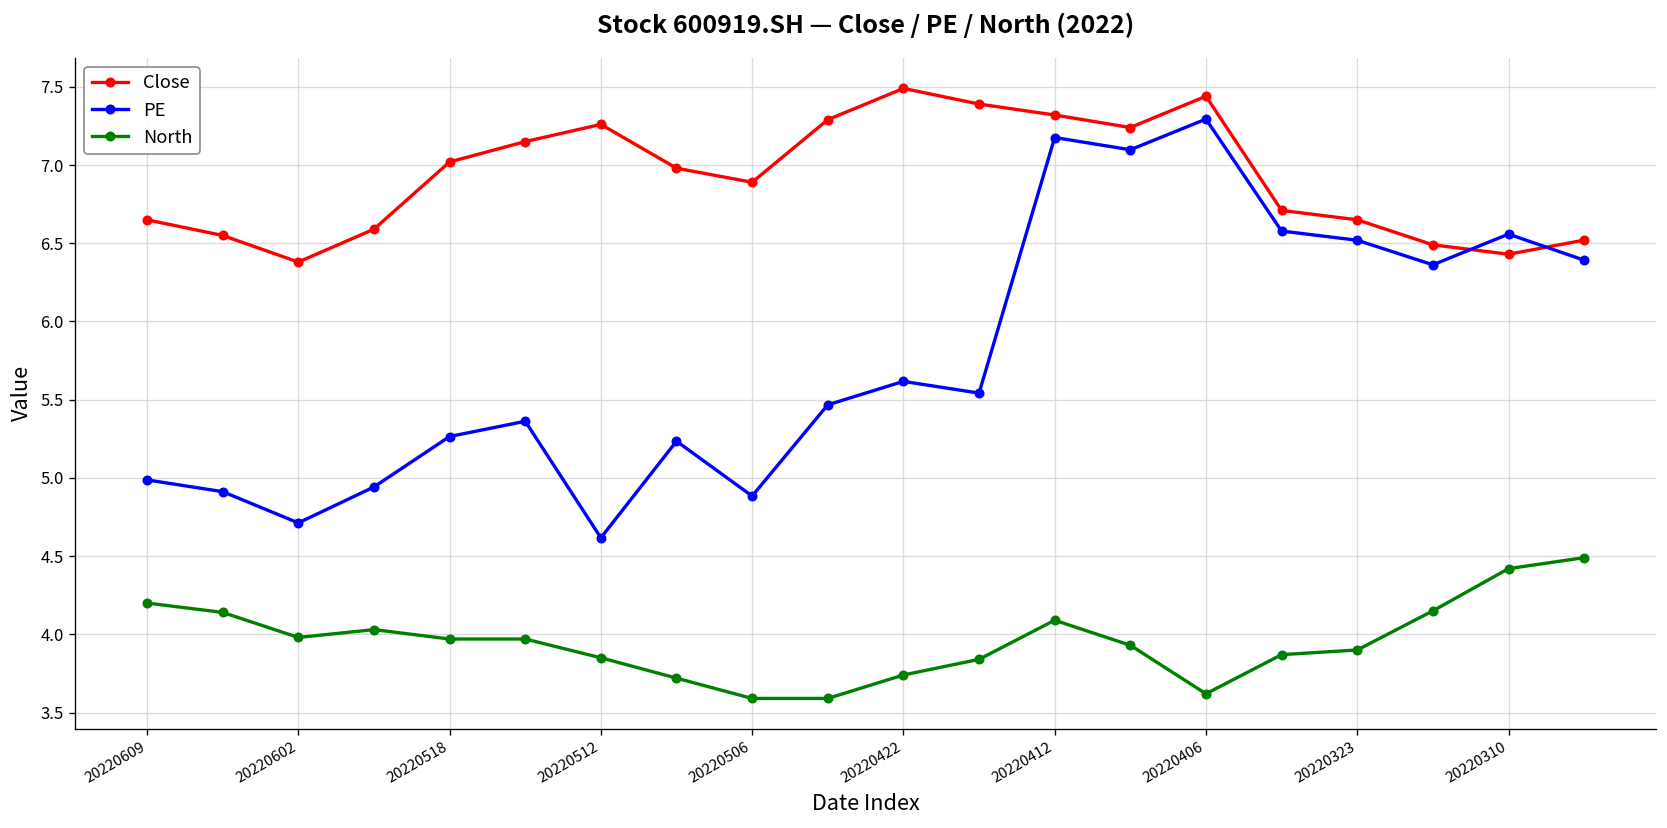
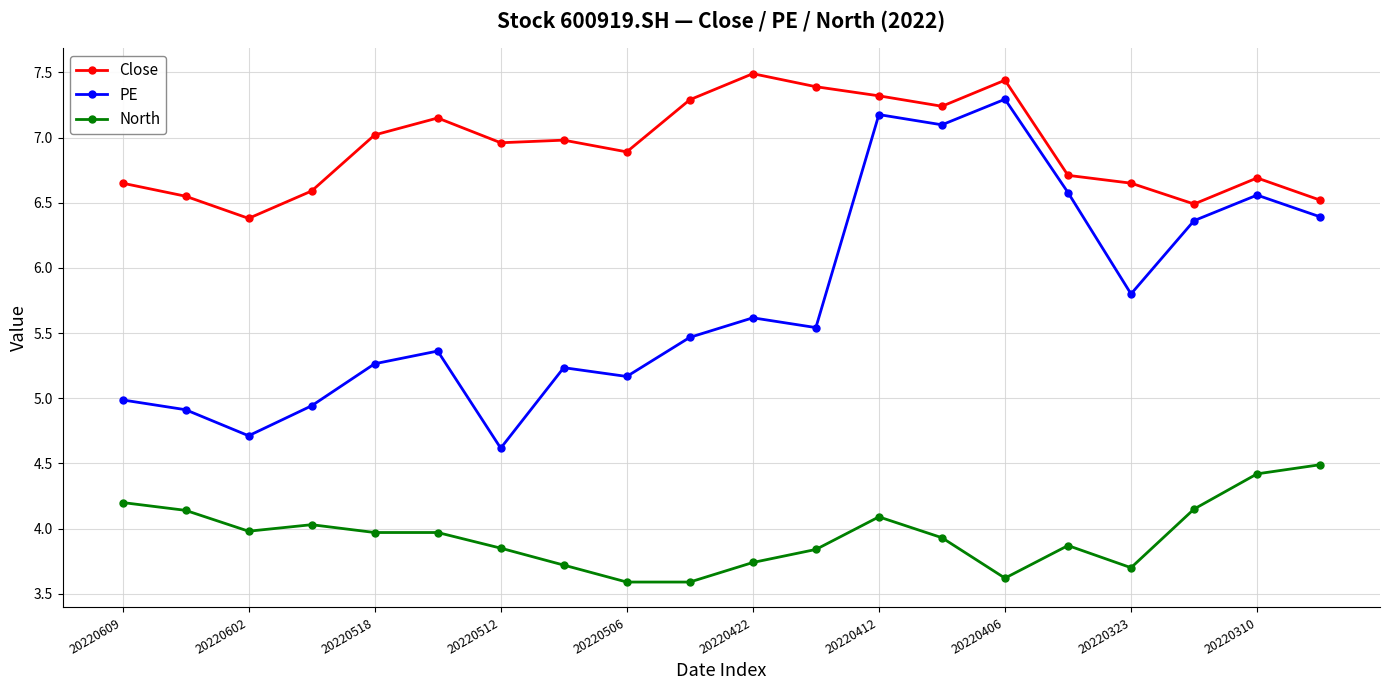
Close, 20220512: 7.26 -> 6.96
PE, 20220506: 4.88 -> 5.17
PE, 20220323: 6.52 -> 5.80
North, 20220323: 3.9 -> 3.7
Close, 20220310: 6.43 -> 6.69
